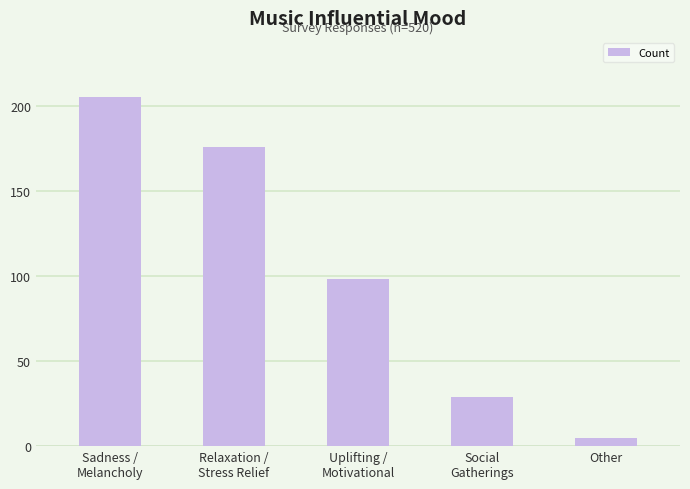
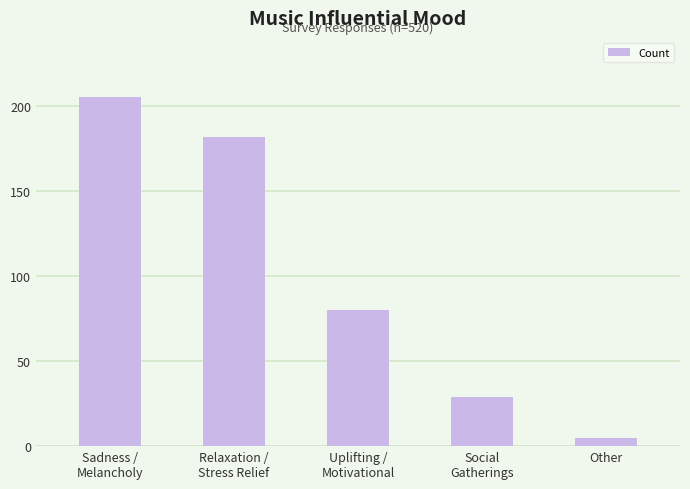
Relaxation / Stress Relief: 176 -> 182
Uplifting / Motivational: 98 -> 80
